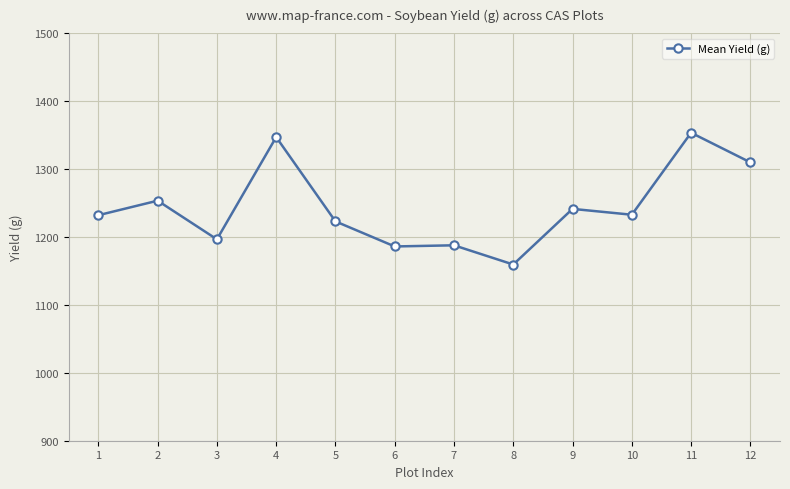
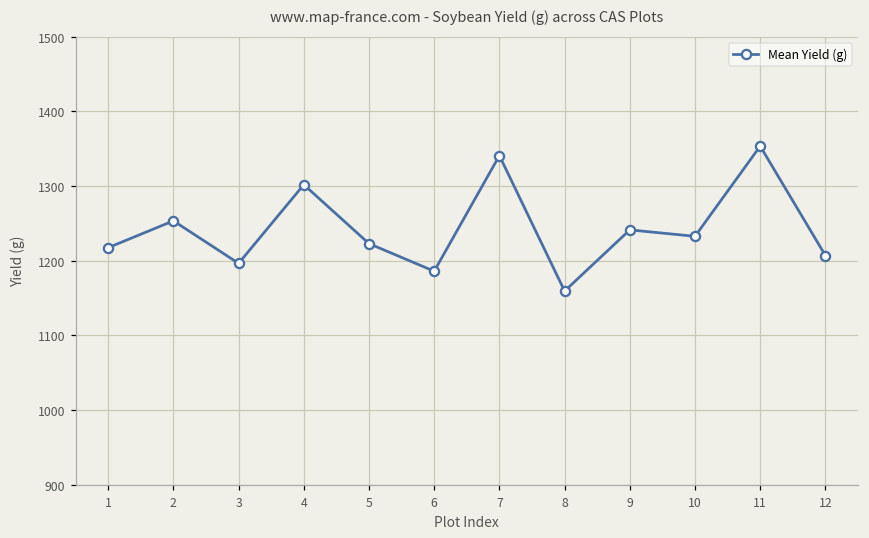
1: 1230 -> 1220
4: 1350 -> 1300
7: 1190 -> 1340
12: 1310 -> 1210
